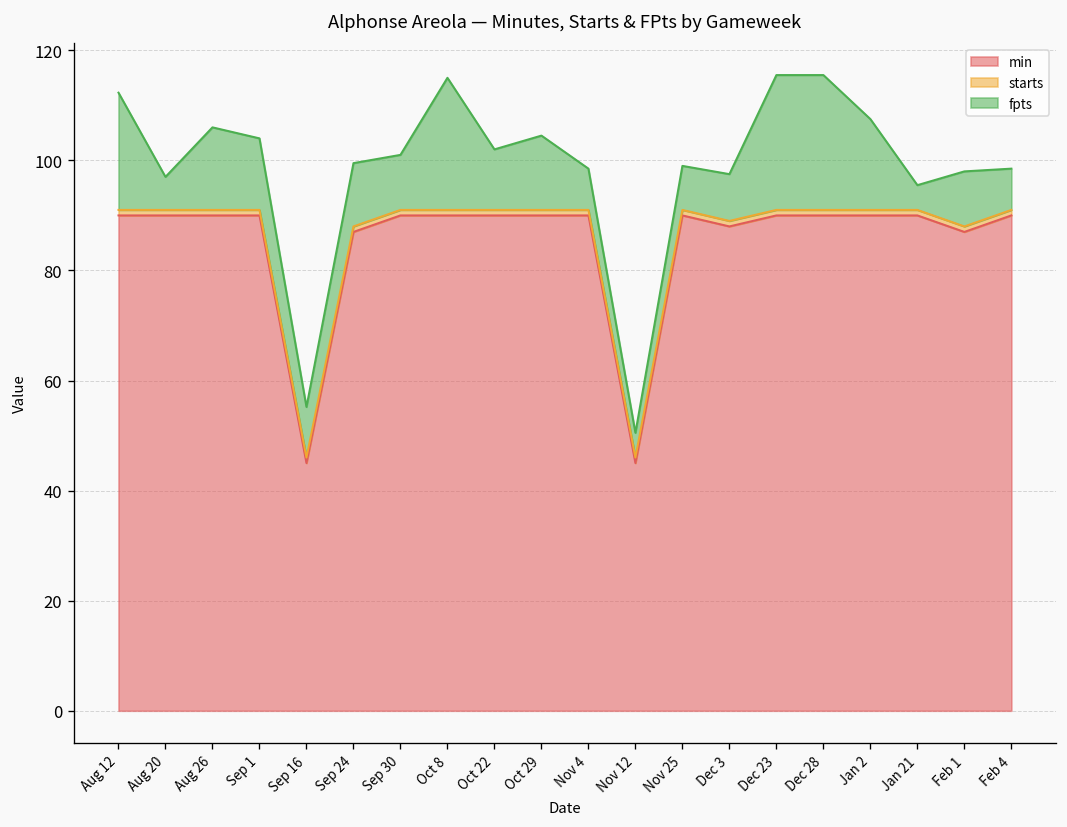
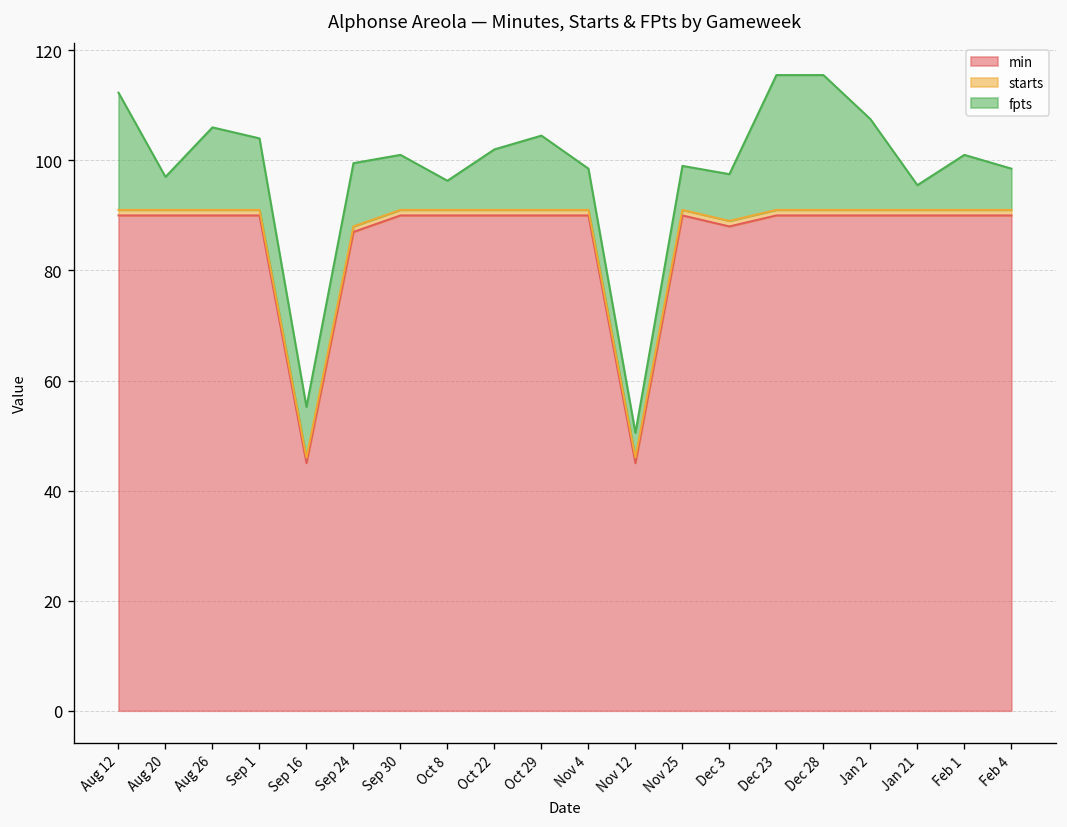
fpts, Oct 8: 24 -> 5
min, Feb 1: 87 -> 90
